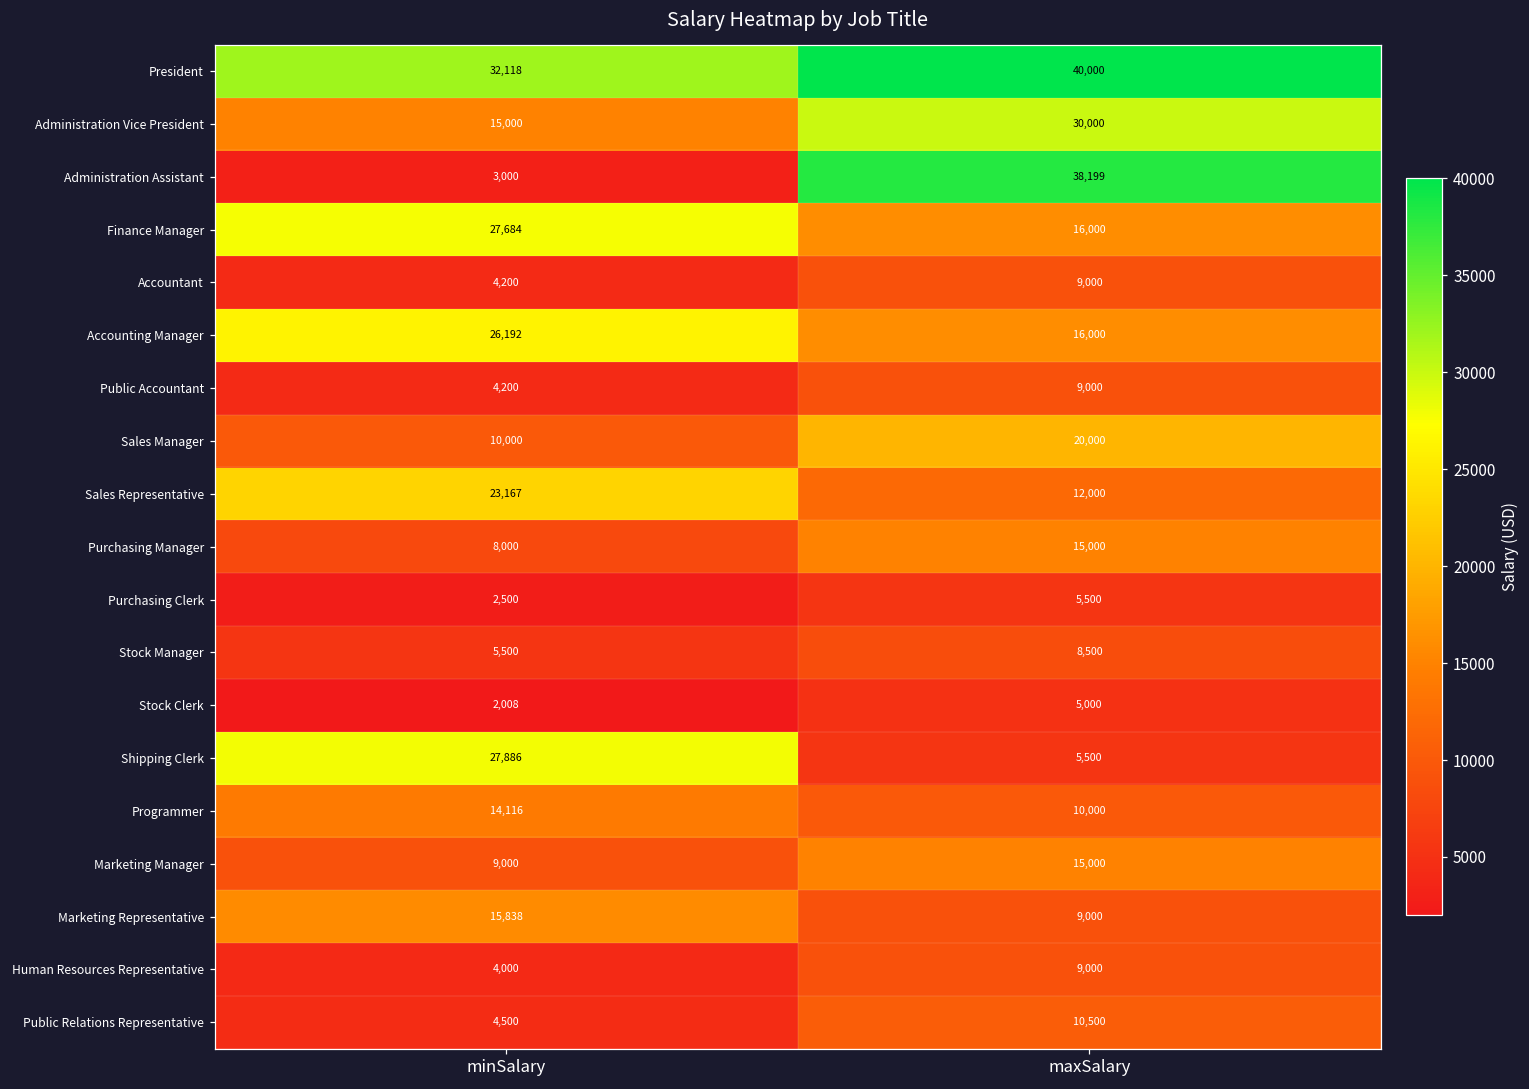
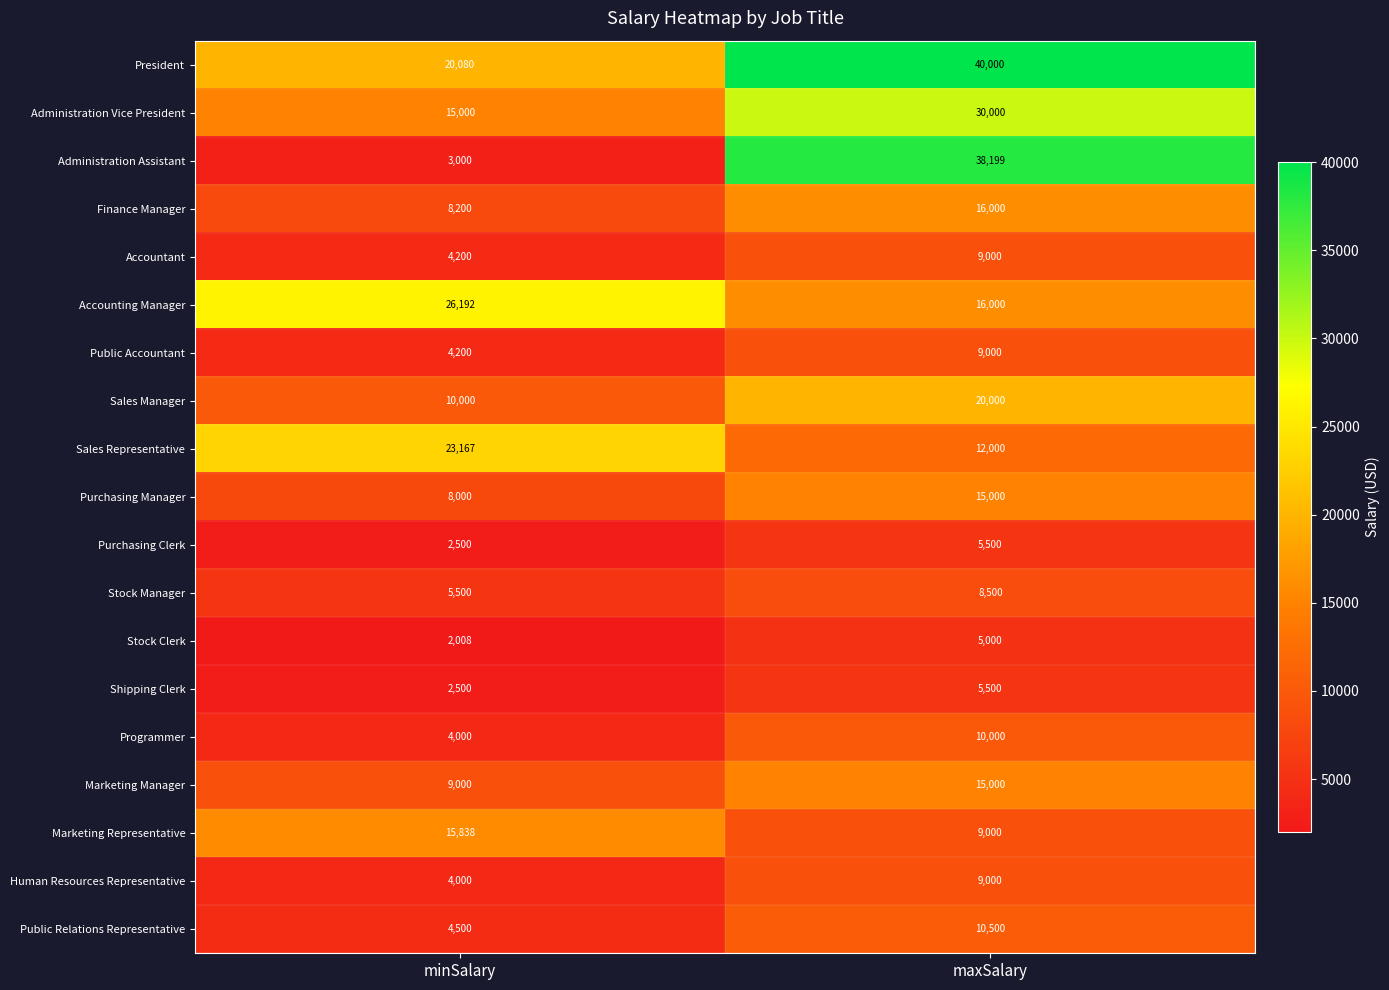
President, minSalary: 32,118 -> 20,080
Finance Manager, minSalary: 27,684 -> 8,200
Shipping Clerk, minSalary: 27,886 -> 2,500
Programmer, minSalary: 14,116 -> 4,000
